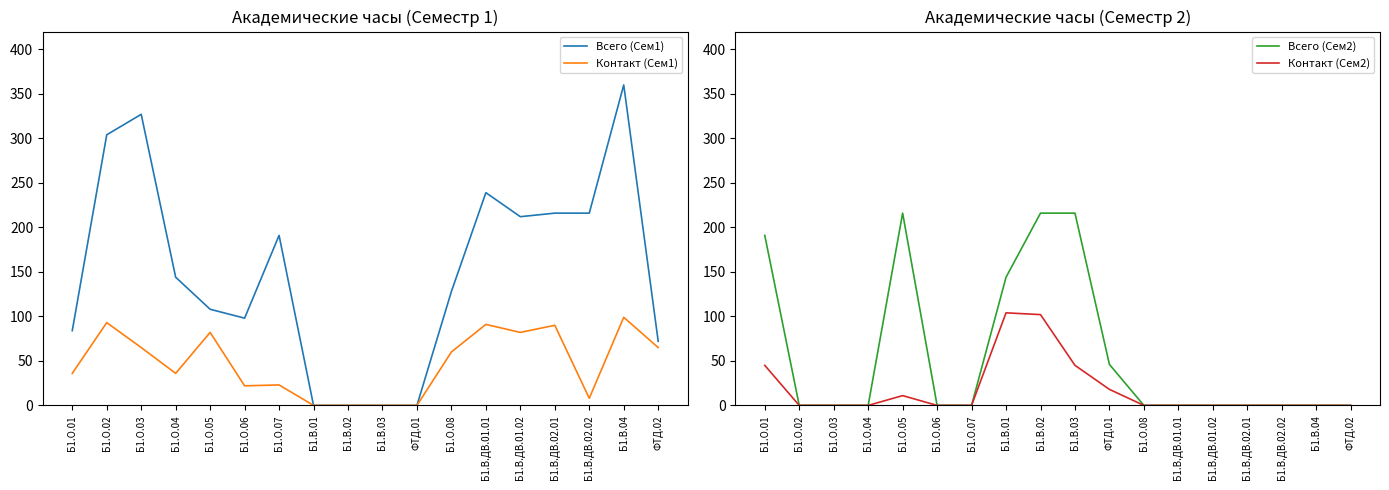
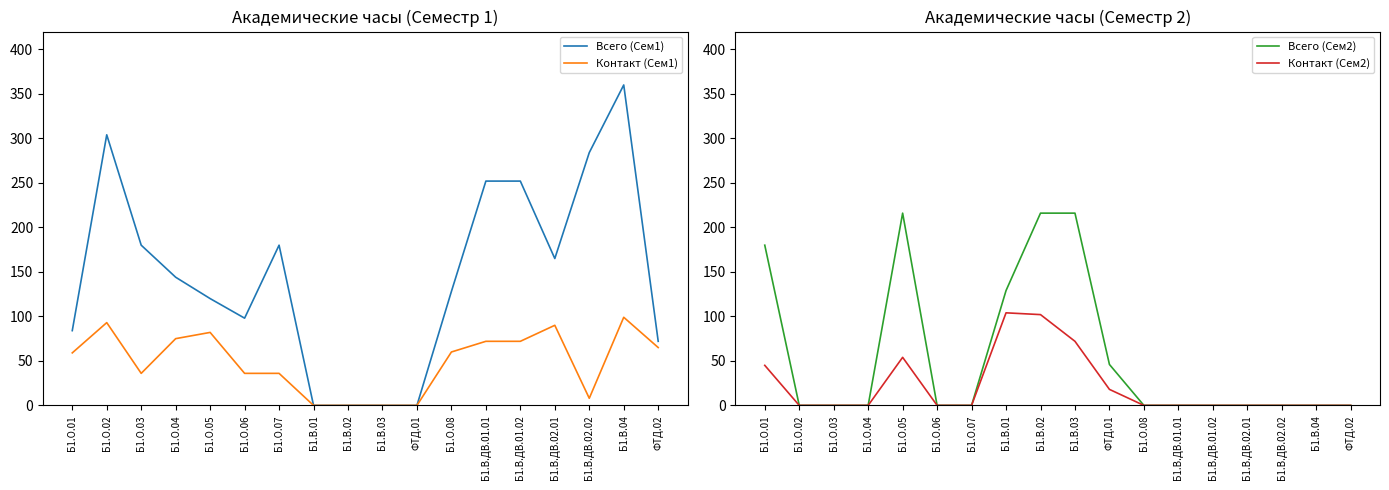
Академические часы (Семестр 1), Контакт (Сем1), Б1.О.01: 40 -> 60
Академические часы (Семестр 1), Всего (Сем1), Б1.О.03: 330 -> 180
Академические часы (Семестр 1), Контакт (Сем1), Б1.О.03: 70 -> 40
Академические часы (Семестр 1), Контакт (Сем1), Б1.О.04: 40 -> 80
Академические часы (Семестр 1), Всего (Сем1), Б1.О.05: 110 -> 120
Академические часы (Семестр 1), Контакт (Сем1), Б1.О.06: 20 -> 40
Академические часы (Семестр 1), Всего (Сем1), Б1.О.07: 190 -> 180
Академические часы (Семестр 1), Контакт (Сем1), Б1.О.07: 20 -> 40
Академические часы (Семестр 1), Всего (Сем1), Б1.В.ДВ.01.01: 240 -> 250
Академические часы (Семестр 1), Контакт (Сем1), Б1.В.ДВ.01.01: 90 -> 70
Академические часы (Семестр 1), Всего (Сем1), Б1.В.ДВ.01.02: 210 -> 250
Академические часы (Семестр 1), Контакт (Сем1), Б1.В.ДВ.01.02: 80 -> 70
Академические часы (Семестр 1), Всего (Сем1), Б1.В.ДВ.02.01: 220 -> 170
Академические часы (Семестр 1), Всего (Сем1), Б1.В.ДВ.02.02: 220 -> 280
Академические часы (Семестр 2), Всего (Сем2), Б1.О.01: 190 -> 180
Академические часы (Семестр 2), Контакт (Сем2), Б1.О.05: 10 -> 50
Академические часы (Семестр 2), Всего (Сем2), Б1.В.01: 140 -> 130
Академические часы (Семестр 2), Контакт (Сем2), Б1.В.03: 50 -> 70
